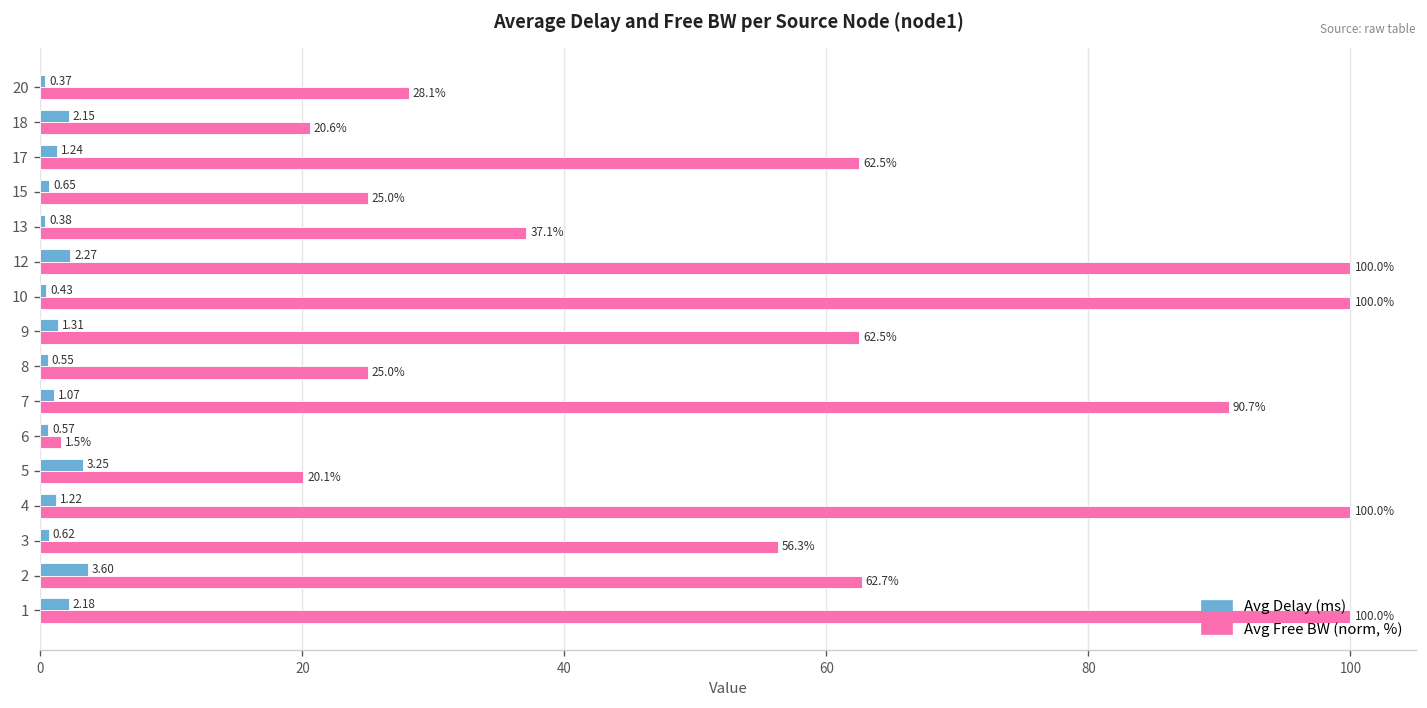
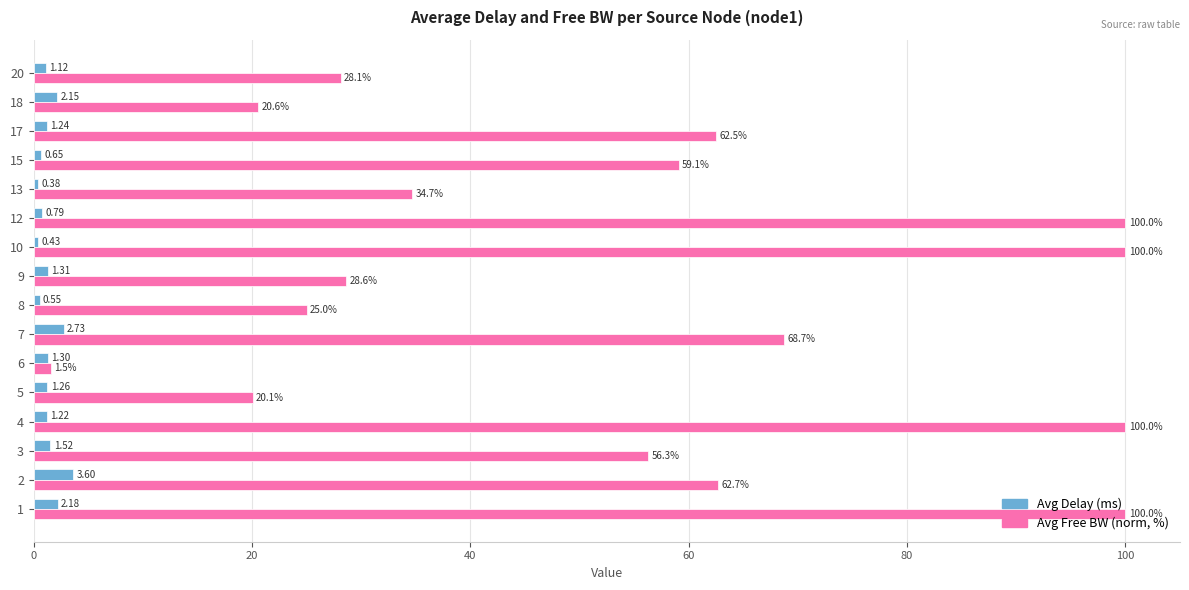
Avg Delay (ms), 20: 0.37 -> 1.12
Avg Free BW (norm, %), 15: 25.0% -> 59.1%
Avg Free BW (norm, %), 13: 37.1% -> 34.7%
Avg Delay (ms), 12: 2.27 -> 0.79
Avg Free BW (norm, %), 9: 62.5% -> 28.6%
Avg Delay (ms), 7: 1.07 -> 2.73
Avg Free BW (norm, %), 7: 90.7% -> 68.7%
Avg Delay (ms), 6: 0.57 -> 1.30
Avg Delay (ms), 5: 3.25 -> 1.26
Avg Delay (ms), 3: 0.62 -> 1.52
